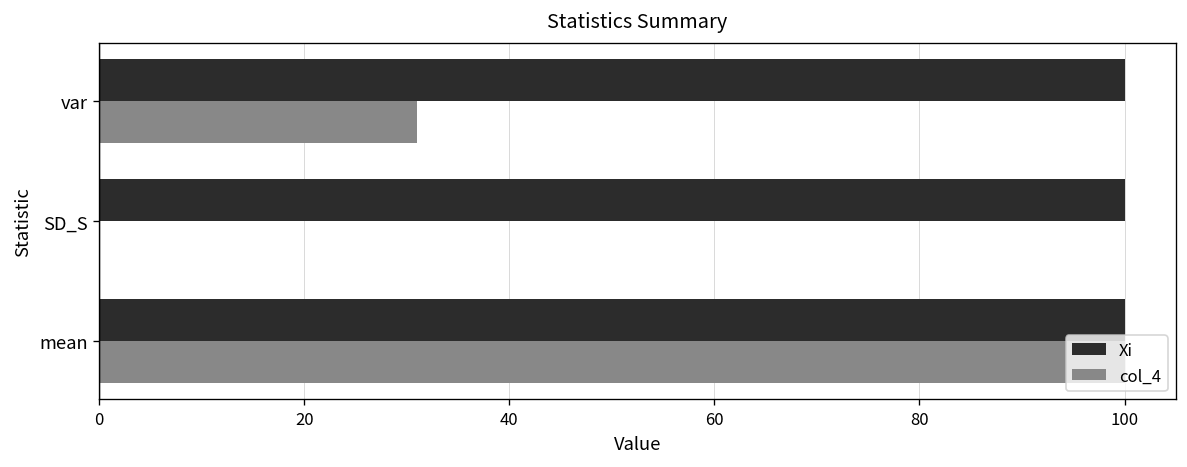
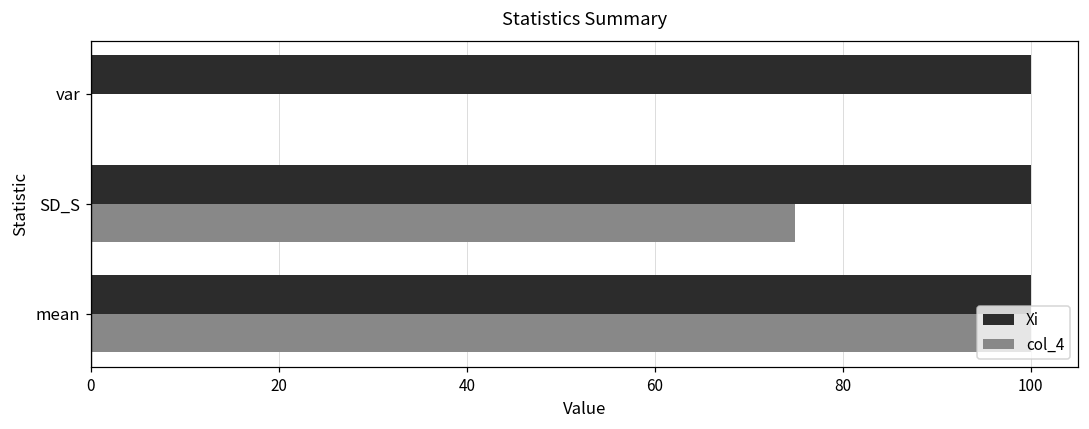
col_4, var: 31 -> 0
col_4, SD_S: 0 -> 75
